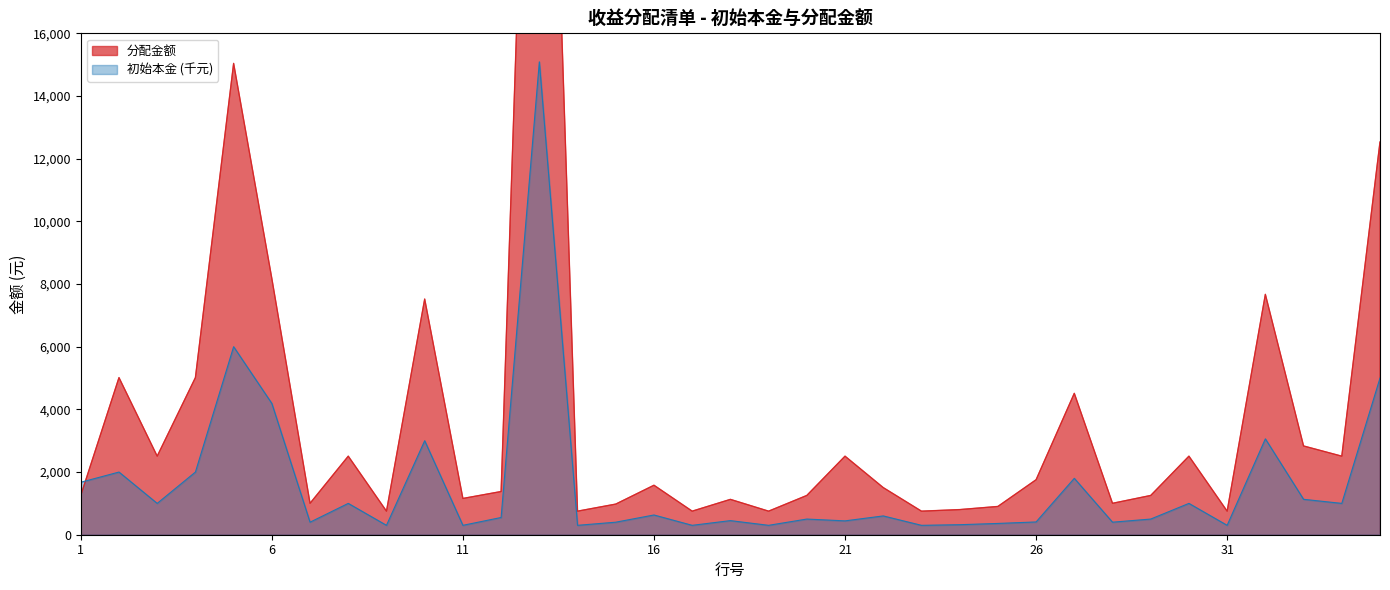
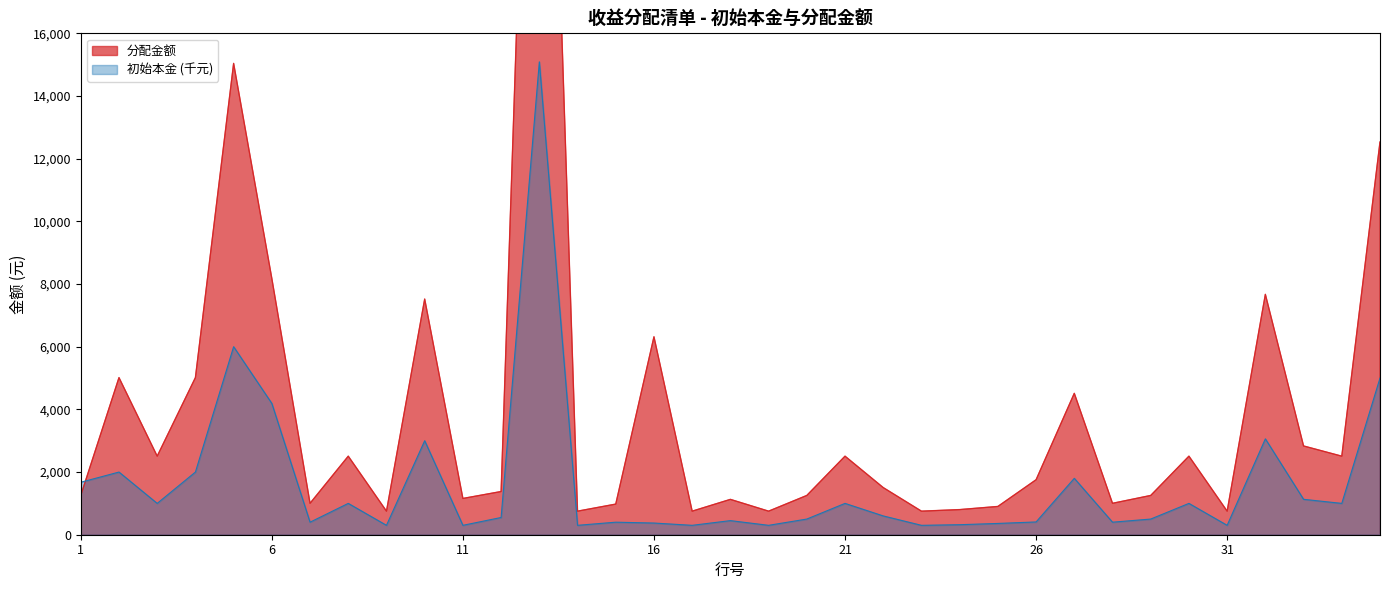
分配金额, 16: 1,600 -> 6,300
初始本金 (千元), 16: 600 -> 400
初始本金 (千元), 21: 400 -> 1,000
